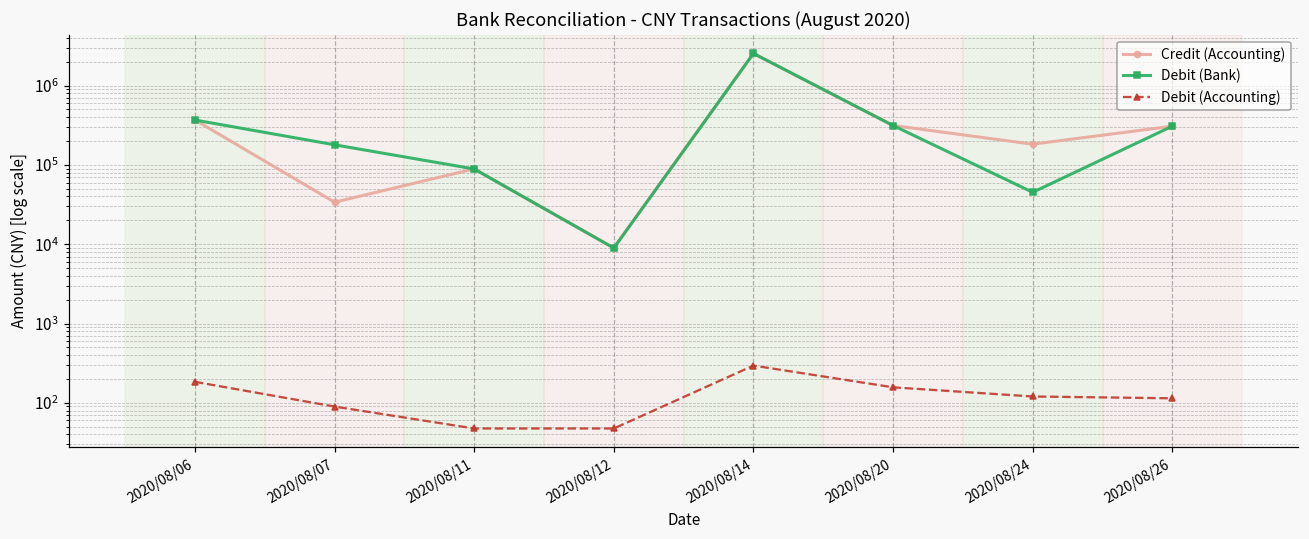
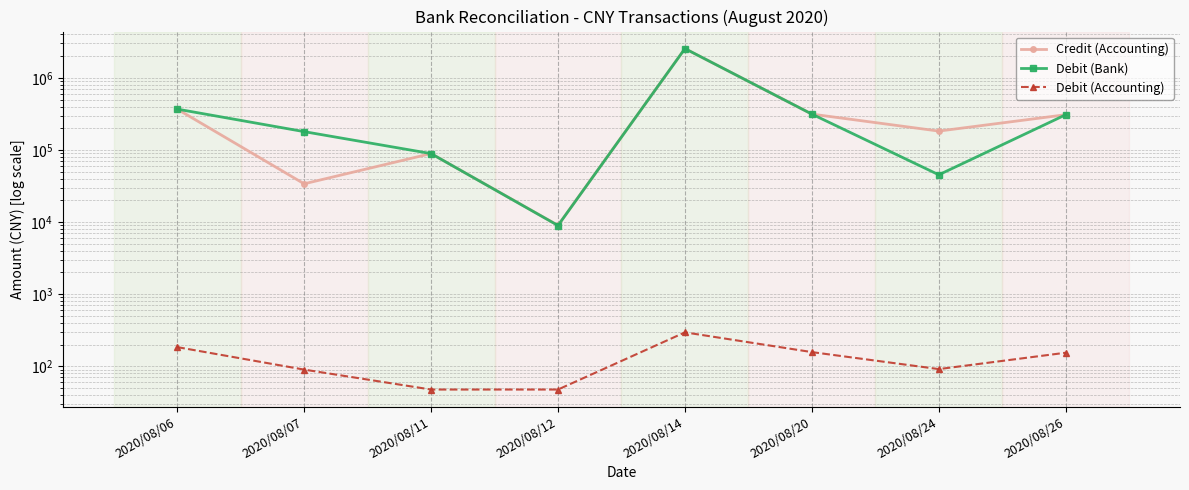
Debit (Accounting), 2020/08/24: 120 -> 90
Debit (Accounting), 2020/08/26: 110 -> 150
